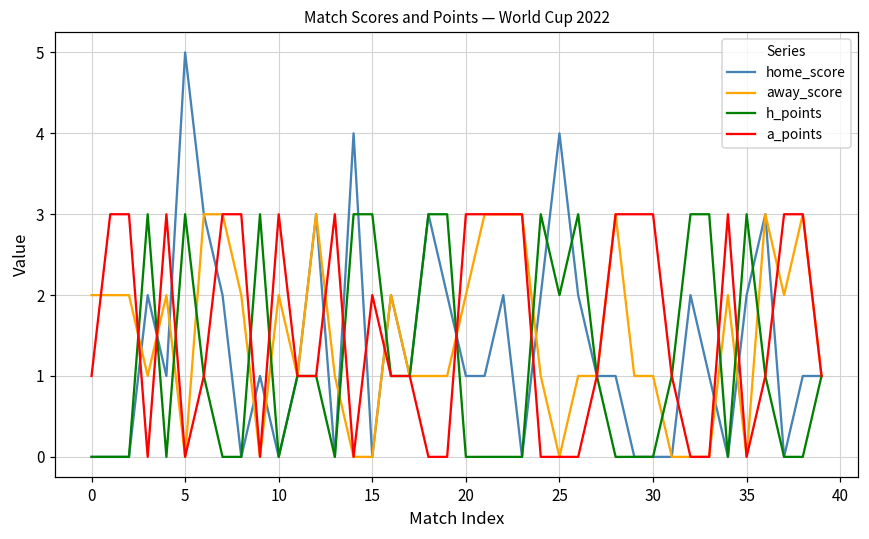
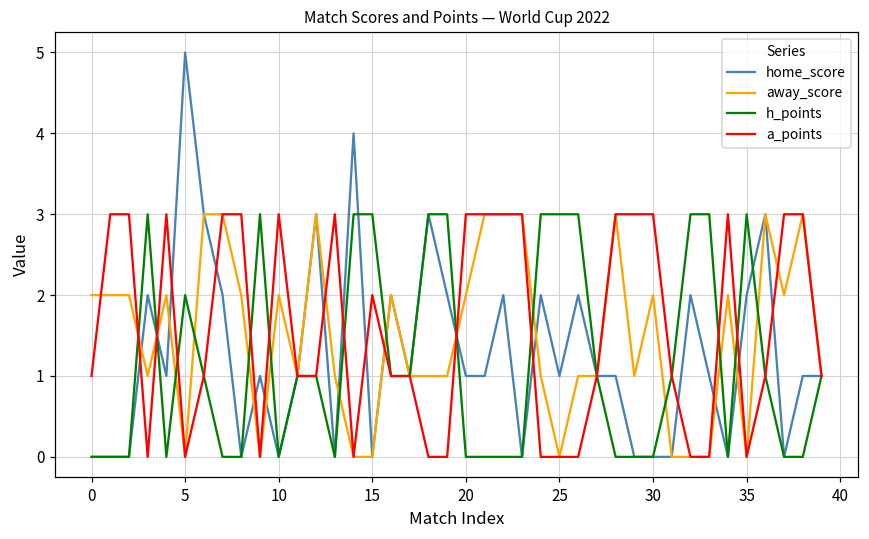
h_points, 5: 3 -> 2
home_score, 25: 4 -> 1
h_points, 25: 2 -> 3
away_score, 30: 1 -> 2
